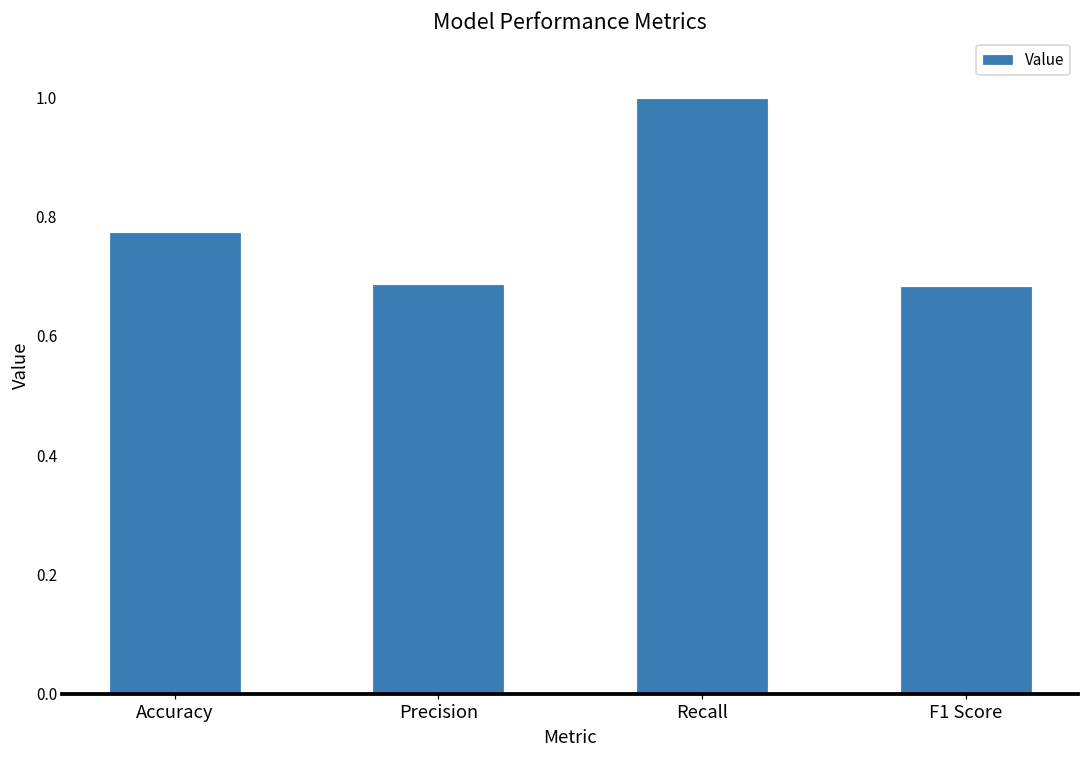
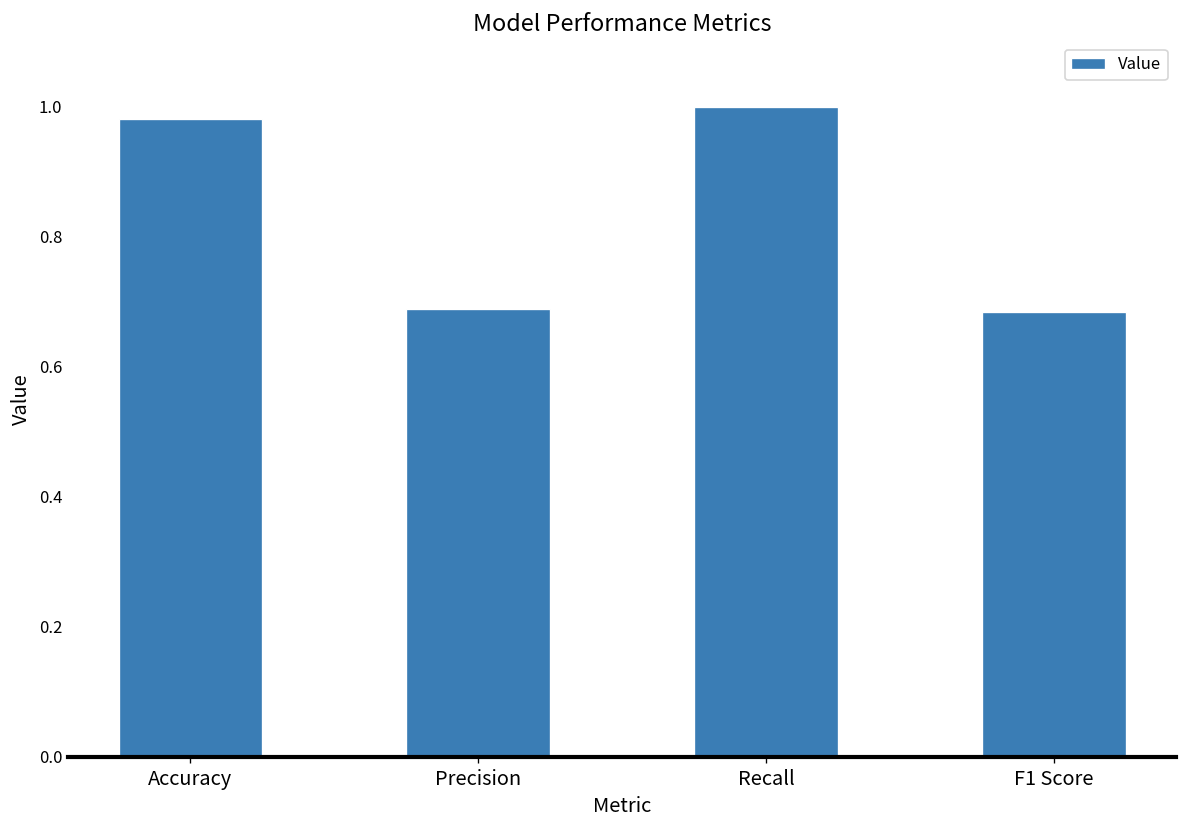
Accuracy: 0.77 -> 0.98
